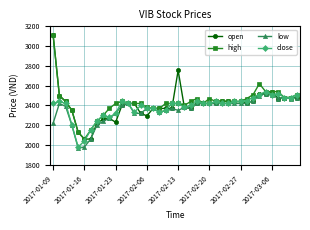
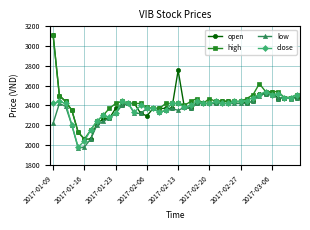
open, 2017-01-23: 2200 -> 2400
